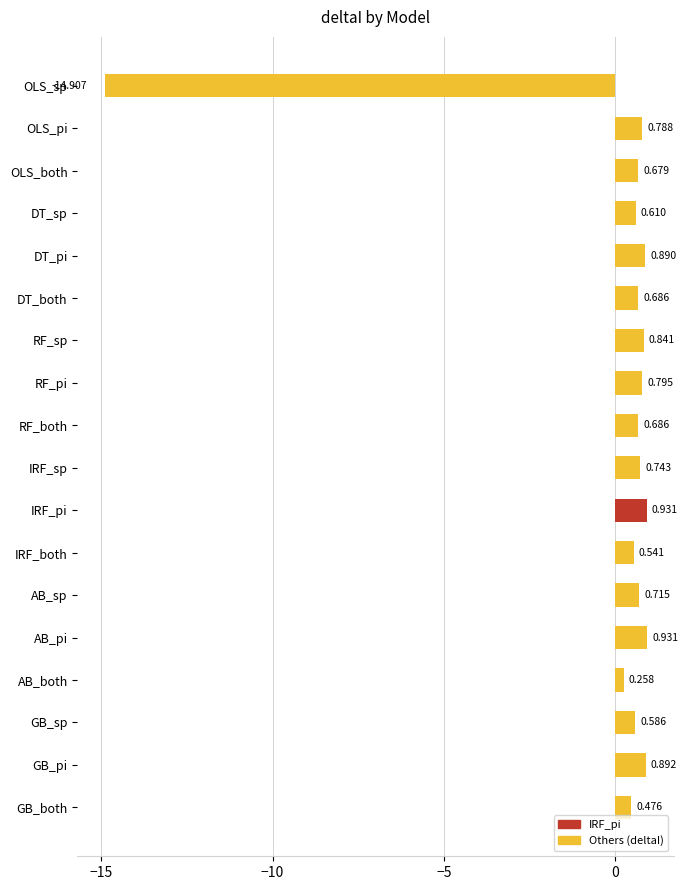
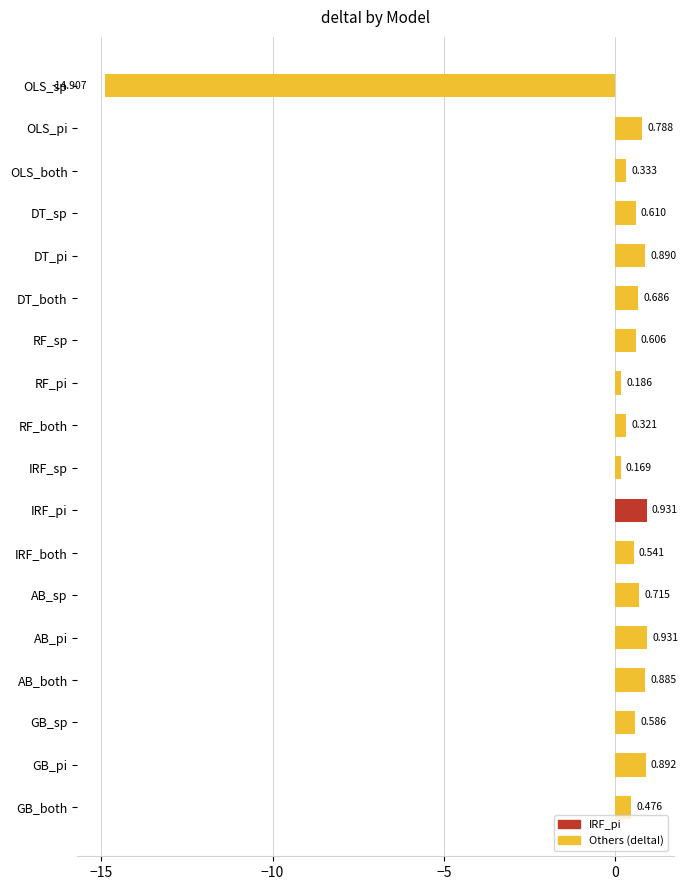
OLS_both: 0.679 -> 0.333
RF_sp: 0.841 -> 0.606
RF_pi: 0.795 -> 0.186
RF_both: 0.686 -> 0.321
IRF_sp: 0.743 -> 0.169
AB_both: 0.258 -> 0.885
